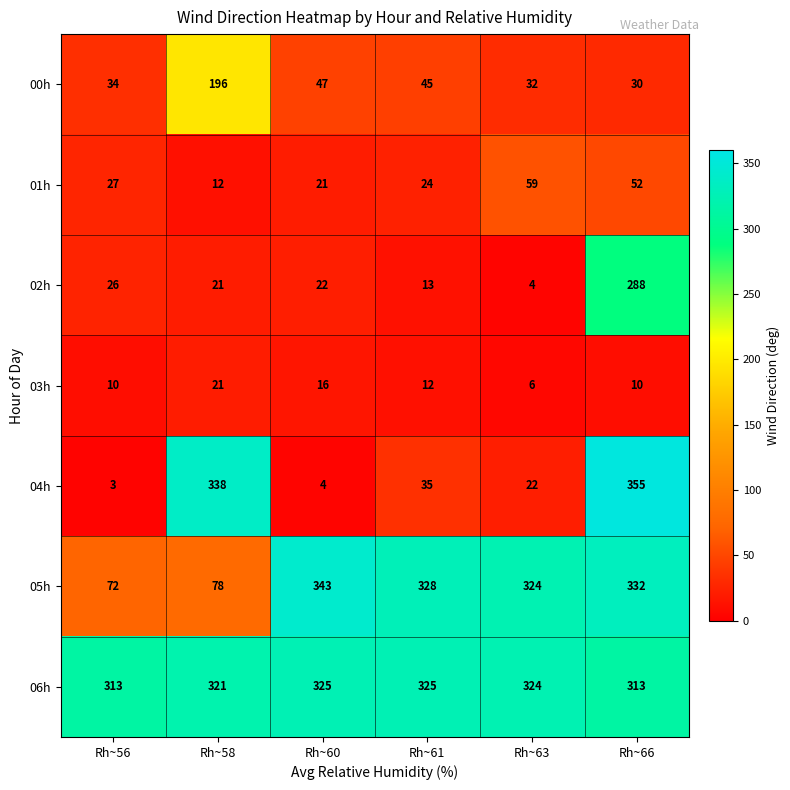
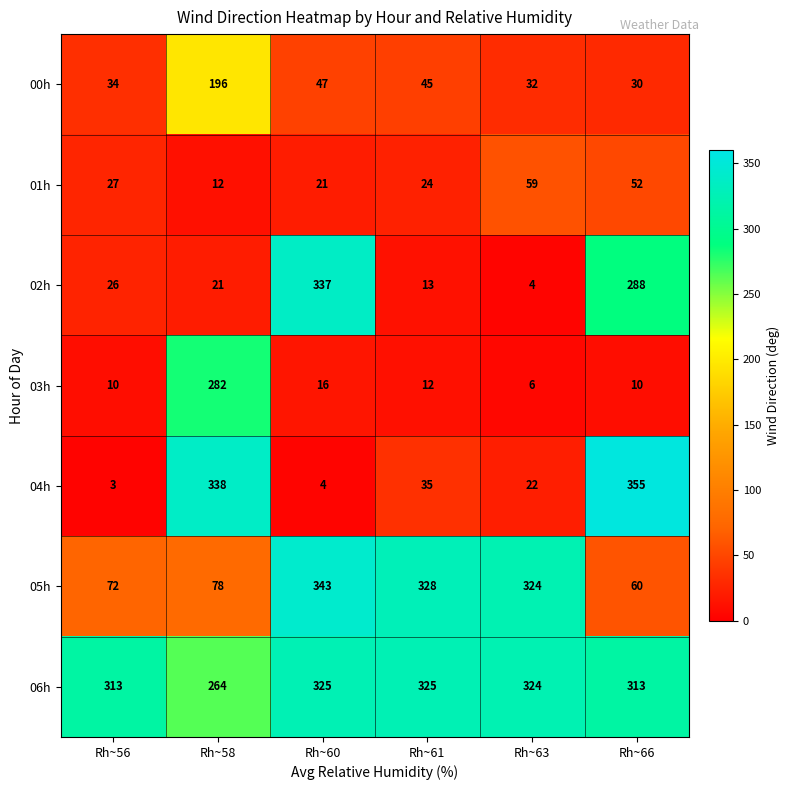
02h, Rh~60: 22 -> 337
03h, Rh~58: 21 -> 282
05h, Rh~66: 332 -> 60
06h, Rh~58: 321 -> 264
